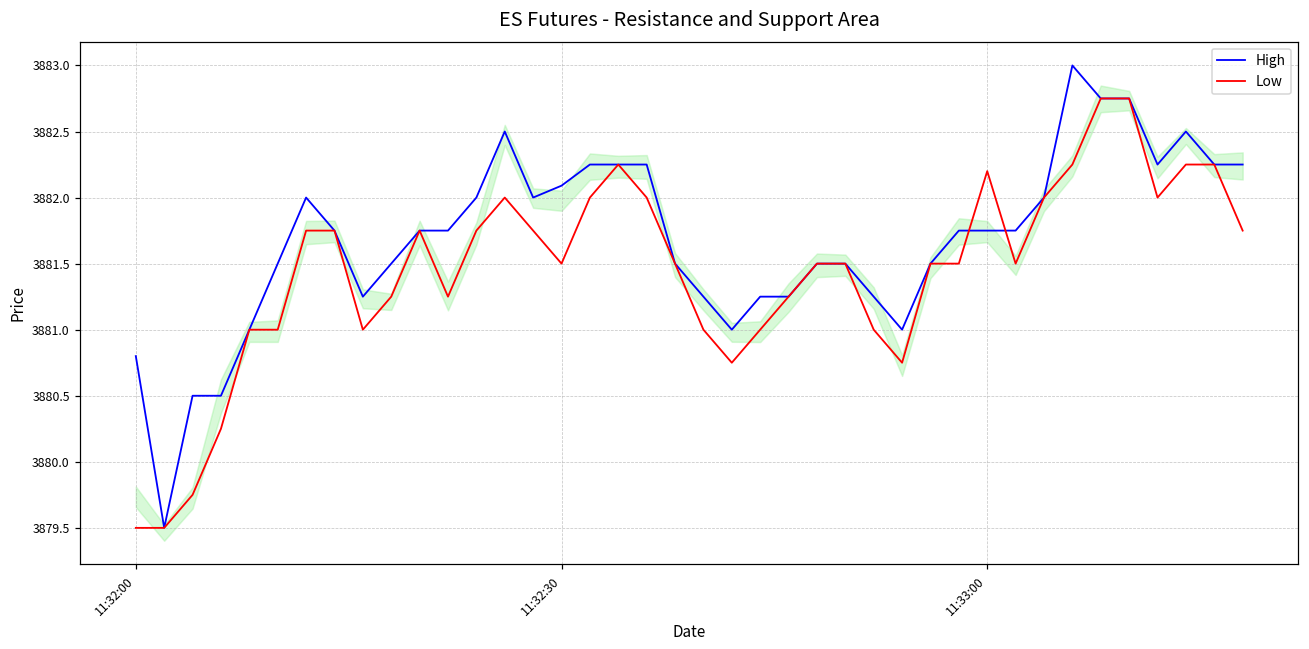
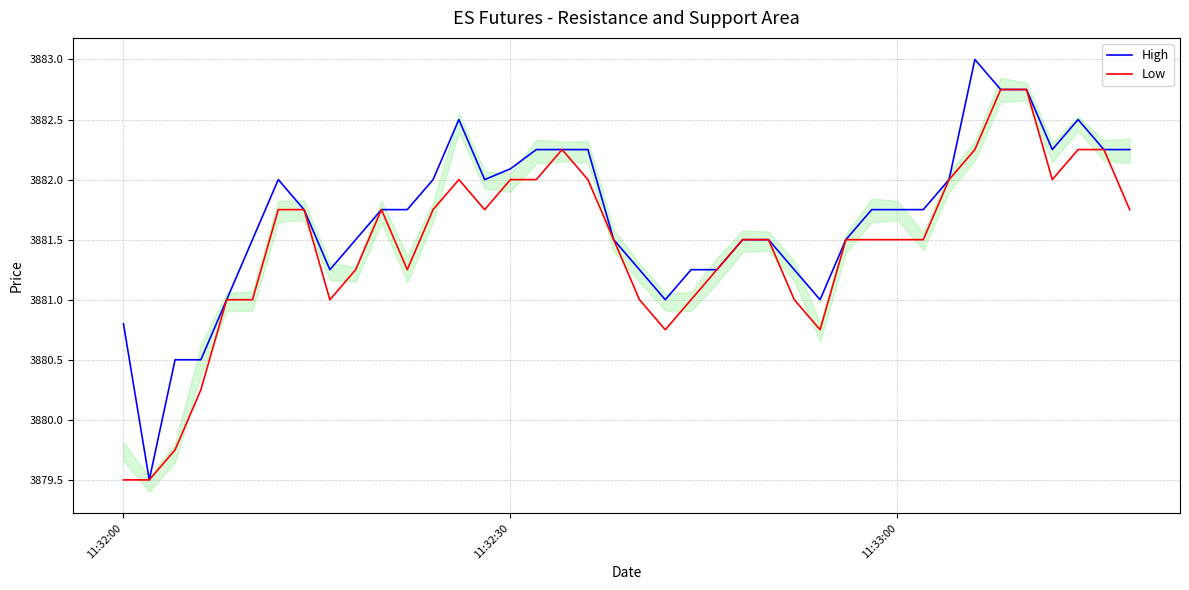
Low, 11:32:30: 3881.5 -> 3882.0
Low, 11:33:00: 3882.2 -> 3881.5
